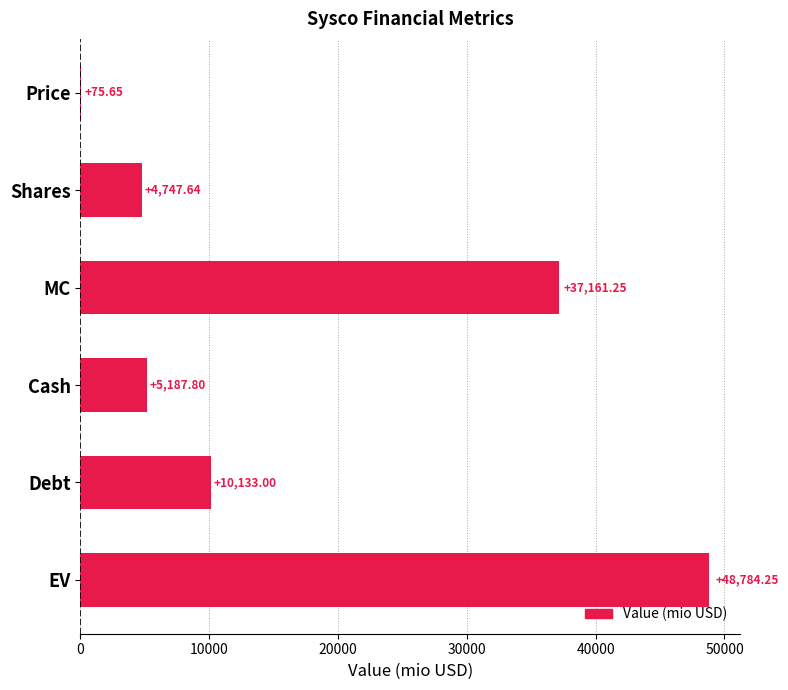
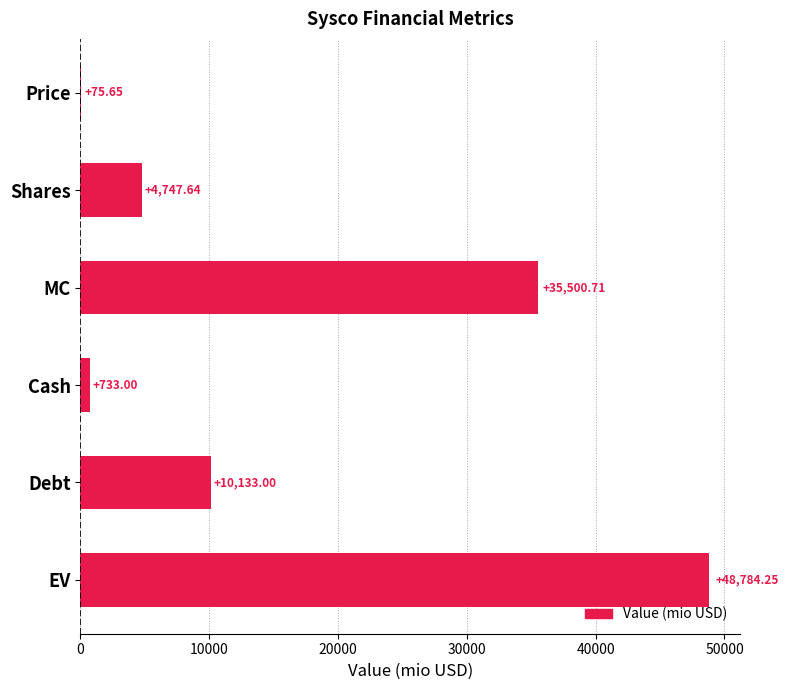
MC: +37,161.25 -> +35,500.71
Cash: +5,187.80 -> +733.00
